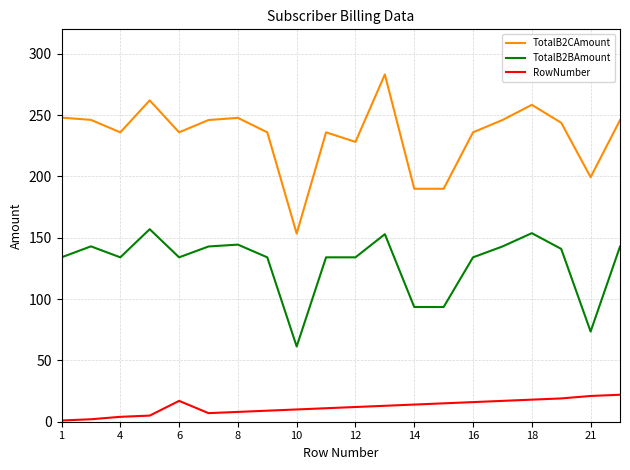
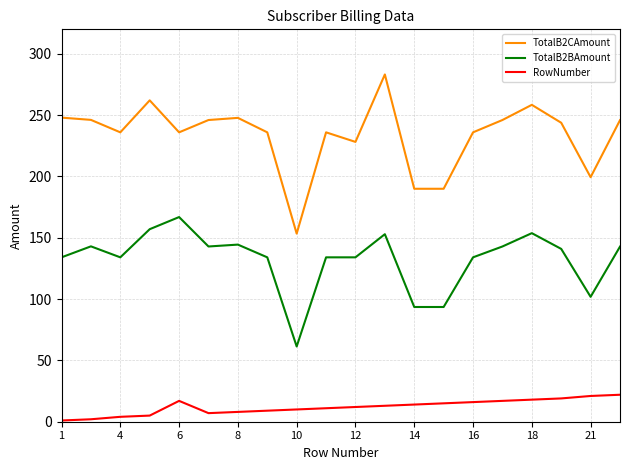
TotalB2BAmount, 6: 134 -> 167
TotalB2BAmount, 21: 74 -> 102
